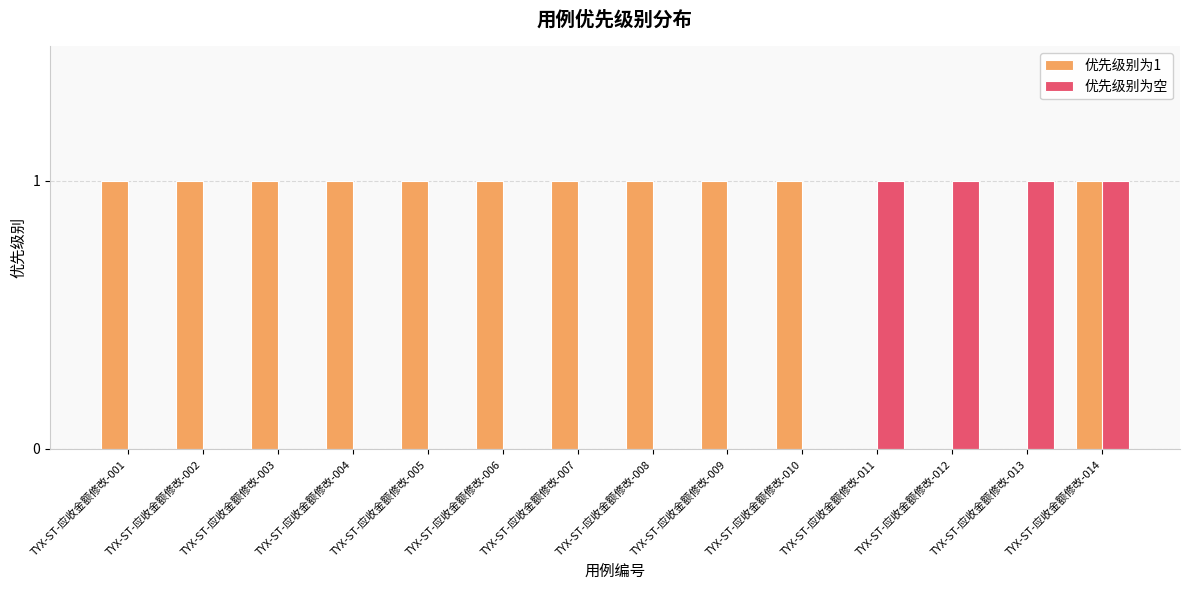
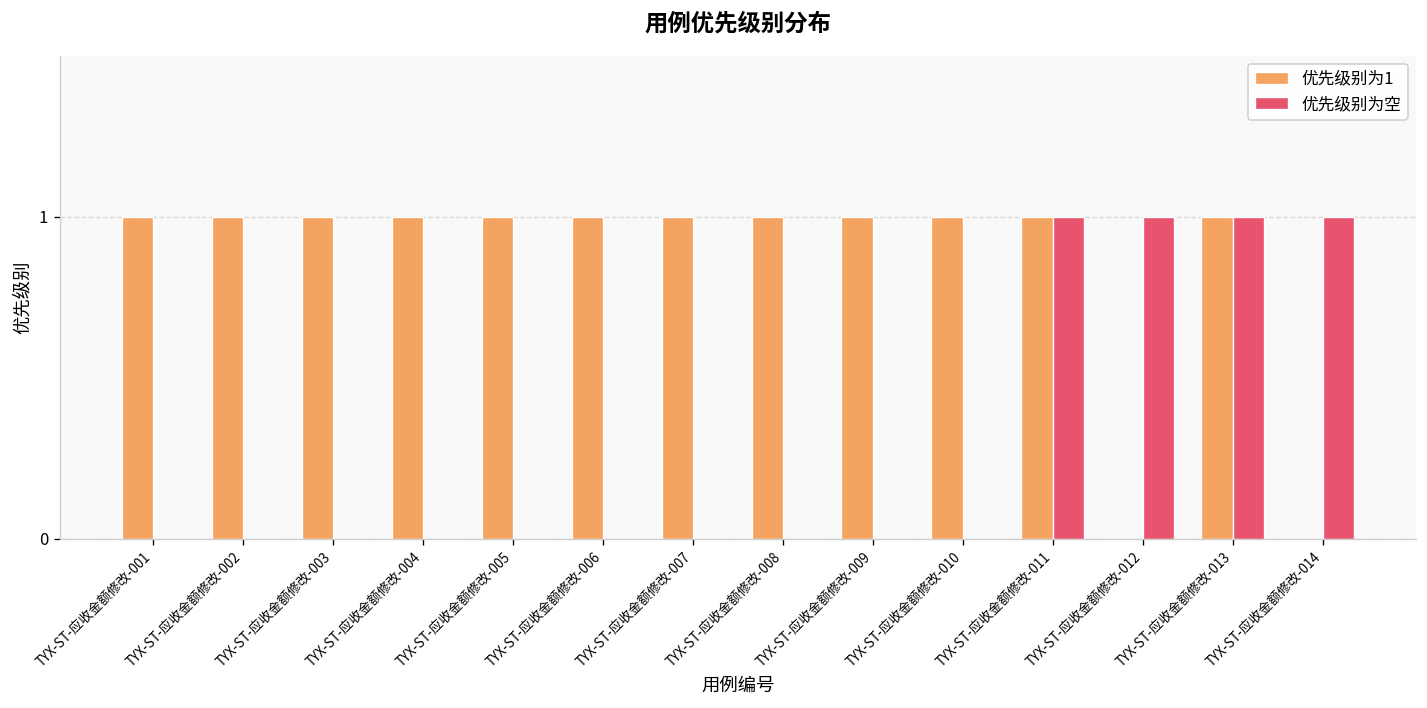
优先级别为1, TYX-ST-应收金额修改-011: 0 -> 1
优先级别为1, TYX-ST-应收金额修改-013: 0 -> 1
优先级别为1, TYX-ST-应收金额修改-014: 1 -> 0
